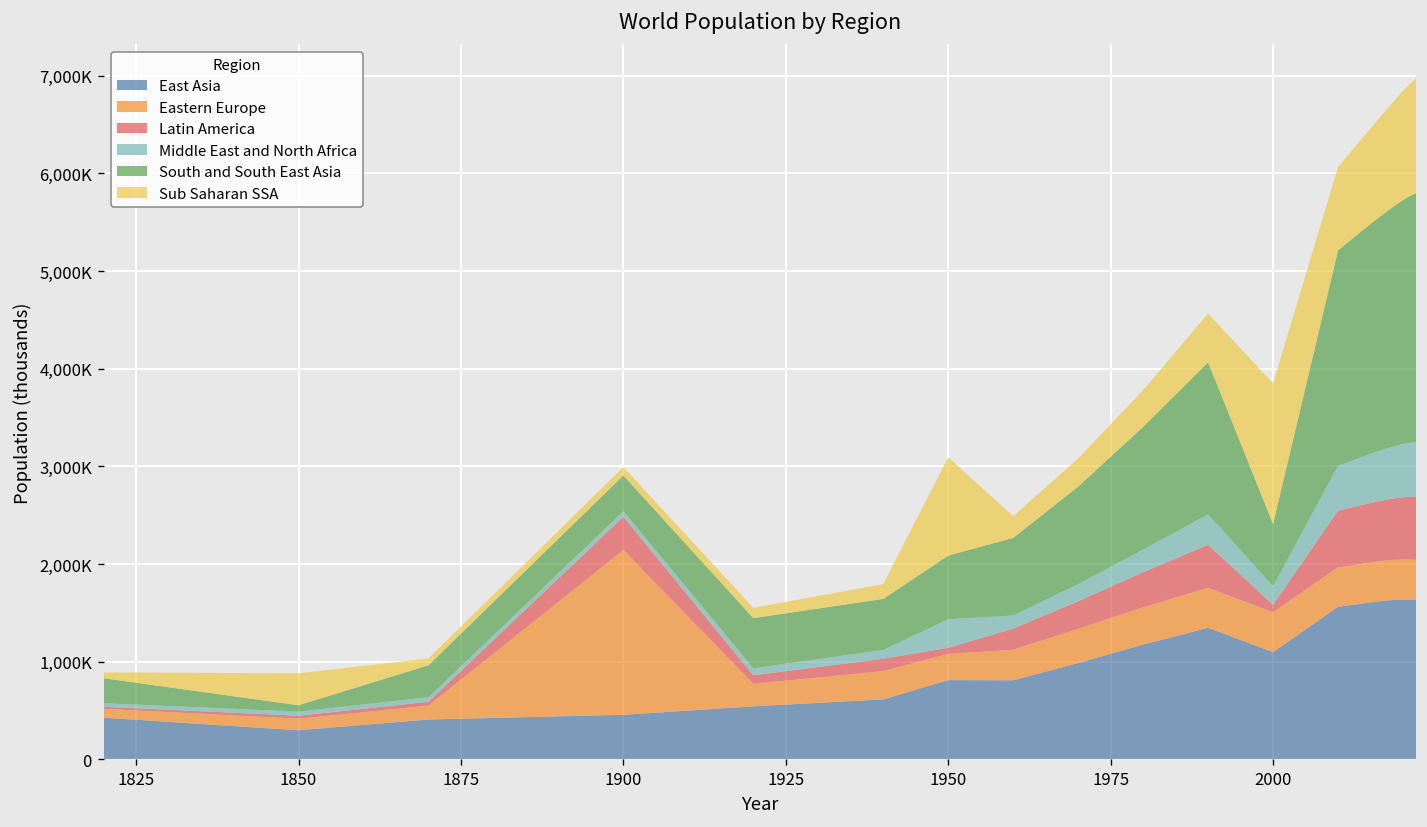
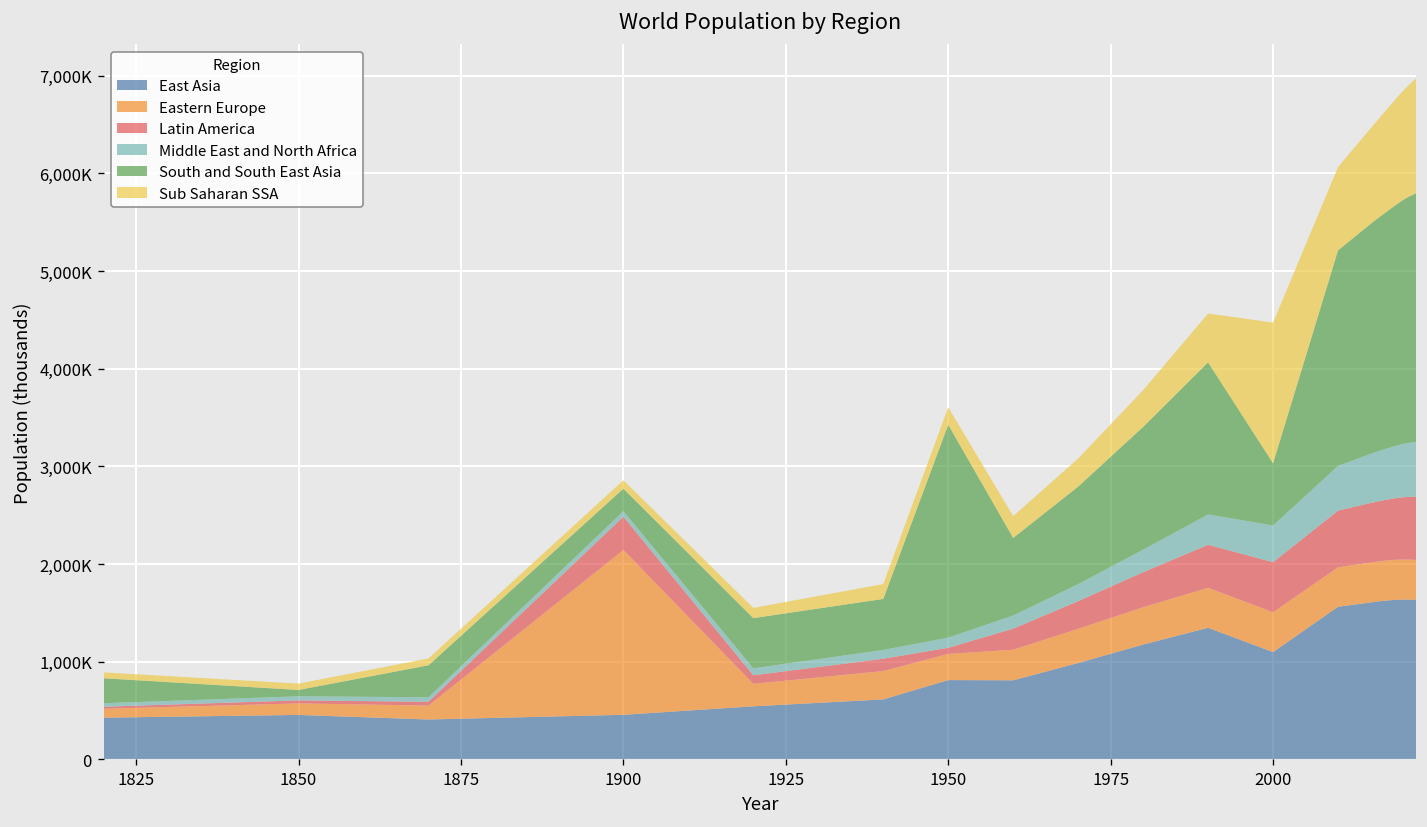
East Asia, 1850: 300,000 -> 500,000
Sub Saharan SSA, 1850: 300,000 -> 100,000
South and South East Asia, 1900: 400,000 -> 200,000
Middle East and North Africa, 1950: 300,000 -> 100,000
South and South East Asia, 1950: 700,000 -> 2,200,000
Sub Saharan SSA, 1950: 1,000,000 -> 200,000
Latin America, 2000: 100,000 -> 500,000
Middle East and North Africa, 2000: 200,000 -> 400,000
